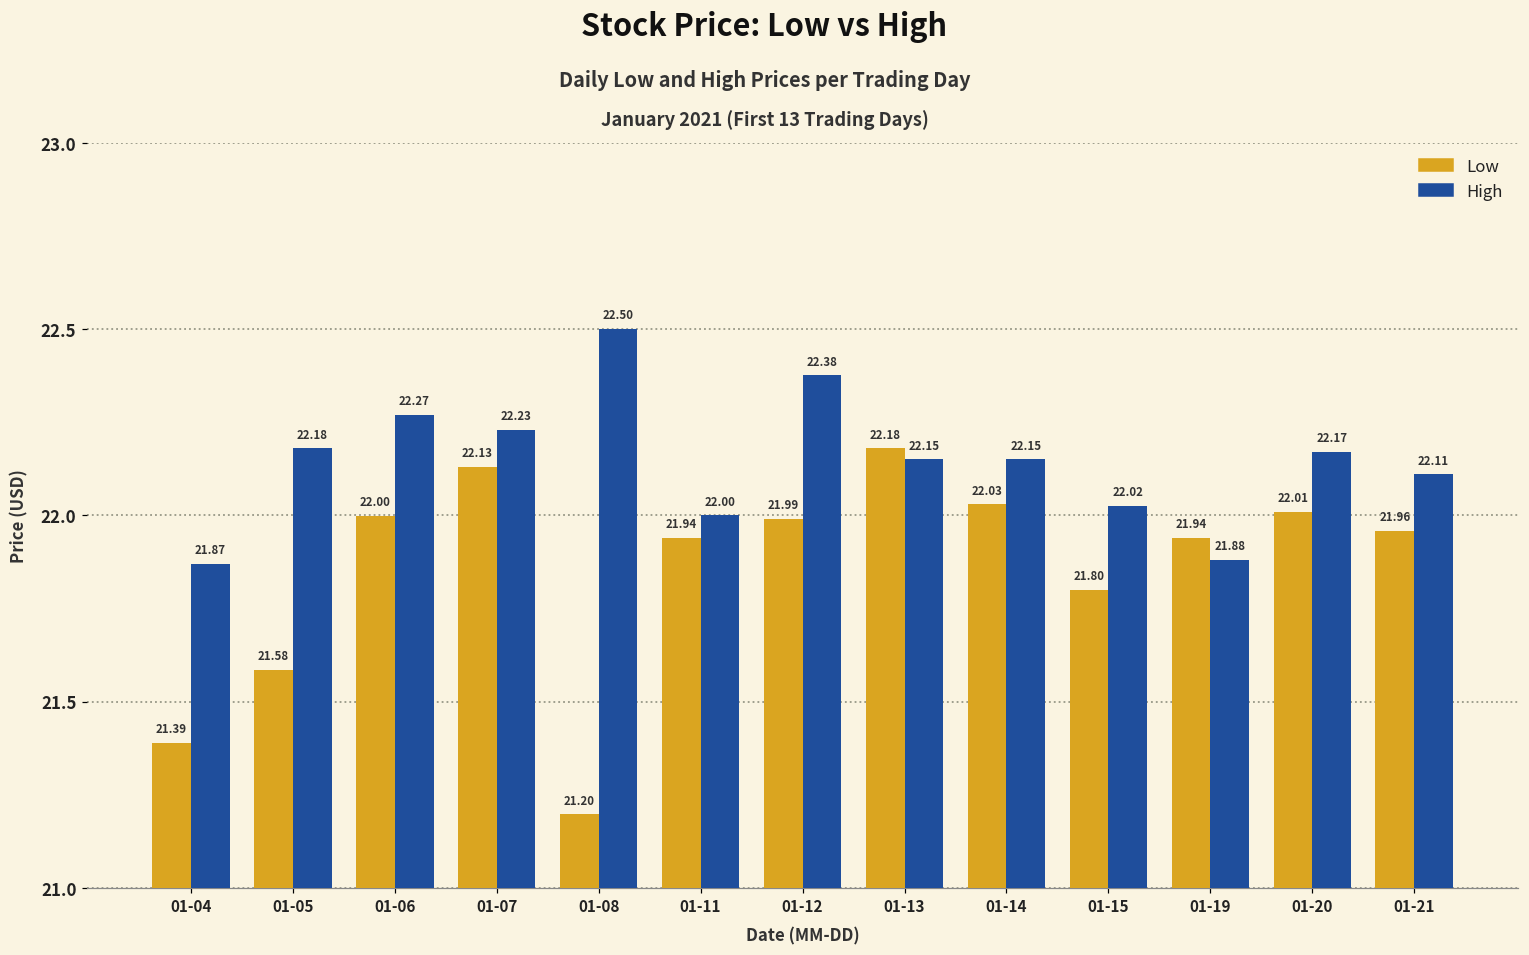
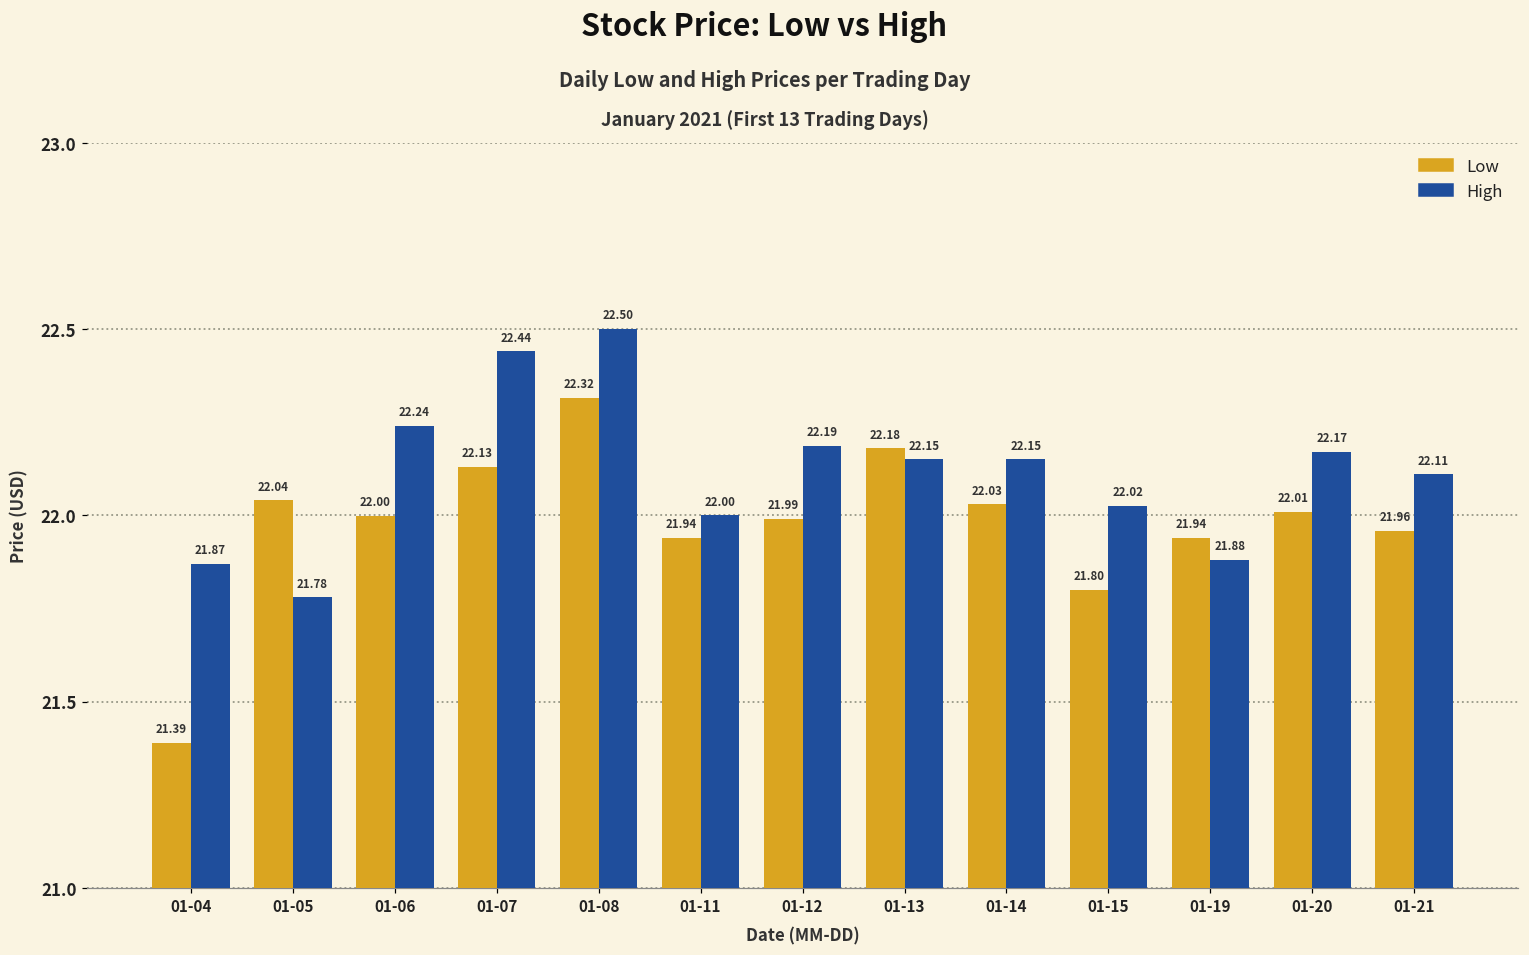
Low, 01-05: 21.58 -> 22.04
High, 01-05: 22.18 -> 21.78
High, 01-06: 22.27 -> 22.24
High, 01-07: 22.23 -> 22.44
Low, 01-08: 21.20 -> 22.32
High, 01-12: 22.38 -> 22.19
